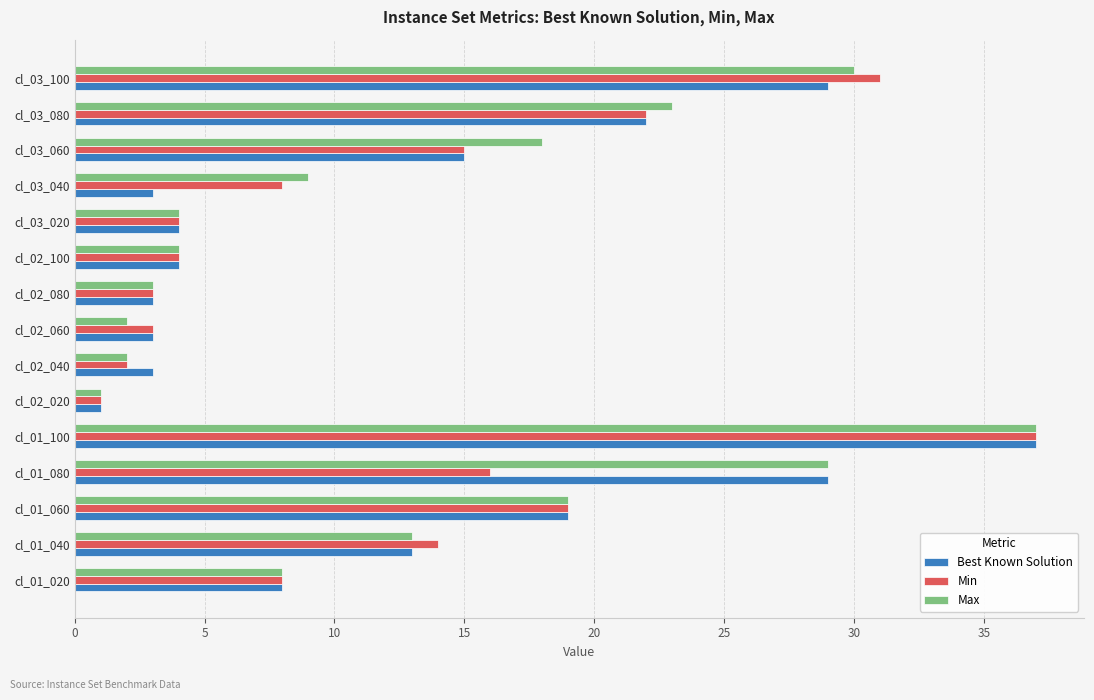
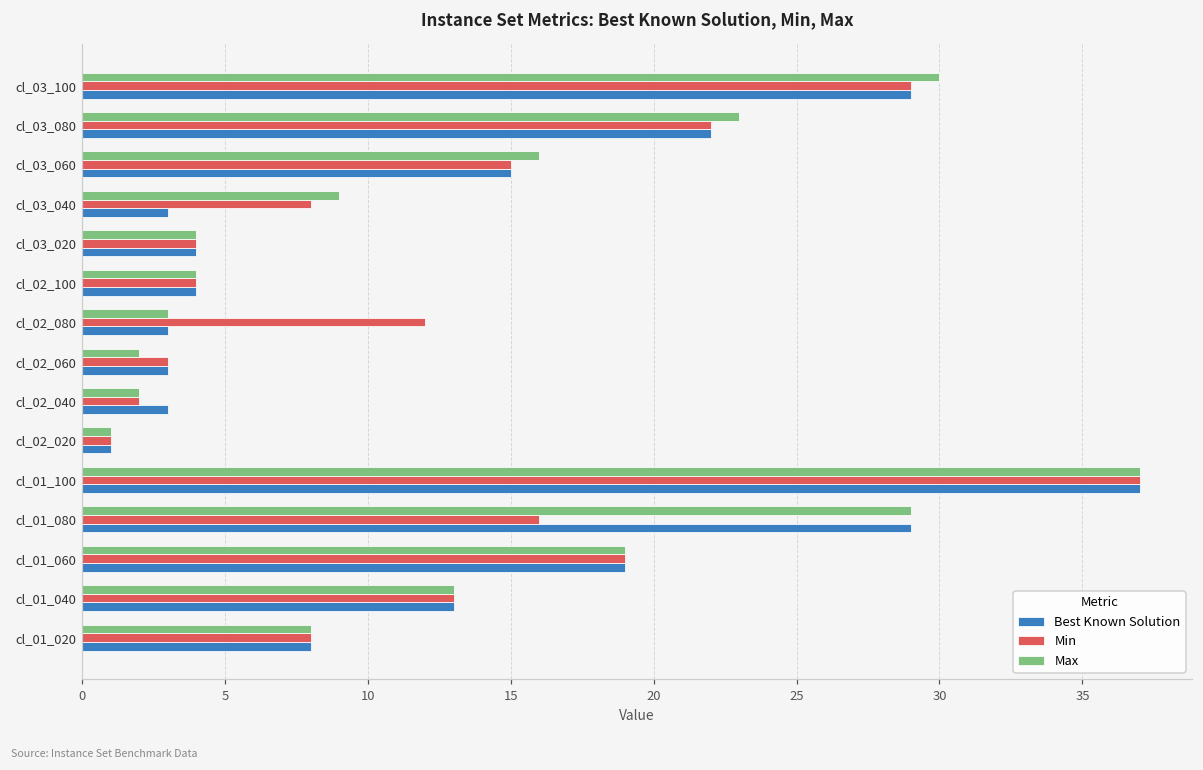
Min, cl_03_100: 31 -> 29
Max, cl_03_060: 18 -> 16
Min, cl_02_080: 3 -> 12
Min, cl_01_040: 14 -> 13
